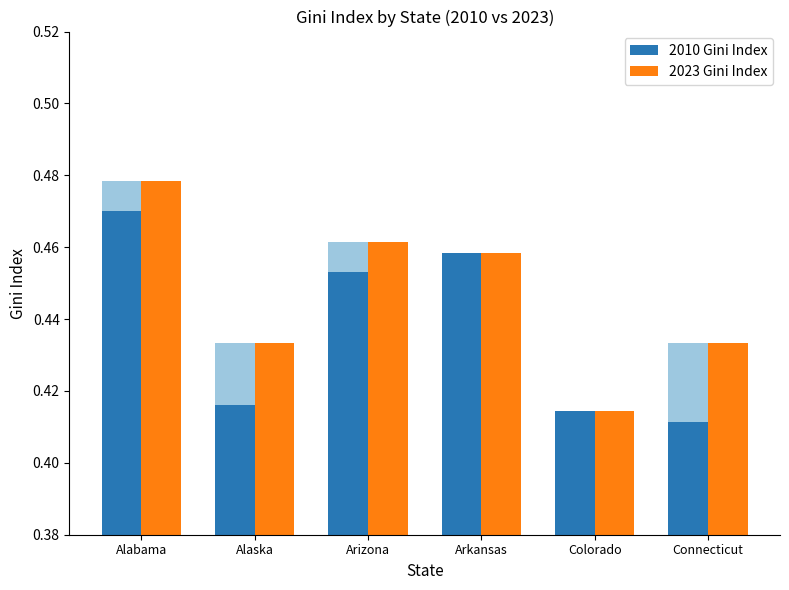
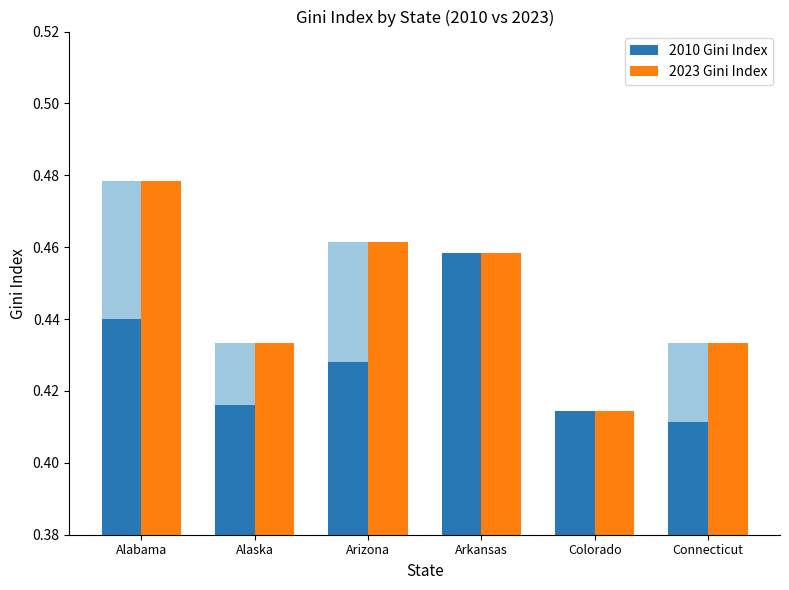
2010 Gini Index, Alabama: 0.47 -> 0.44
2010 Gini Index, Arizona: 0.453 -> 0.428
